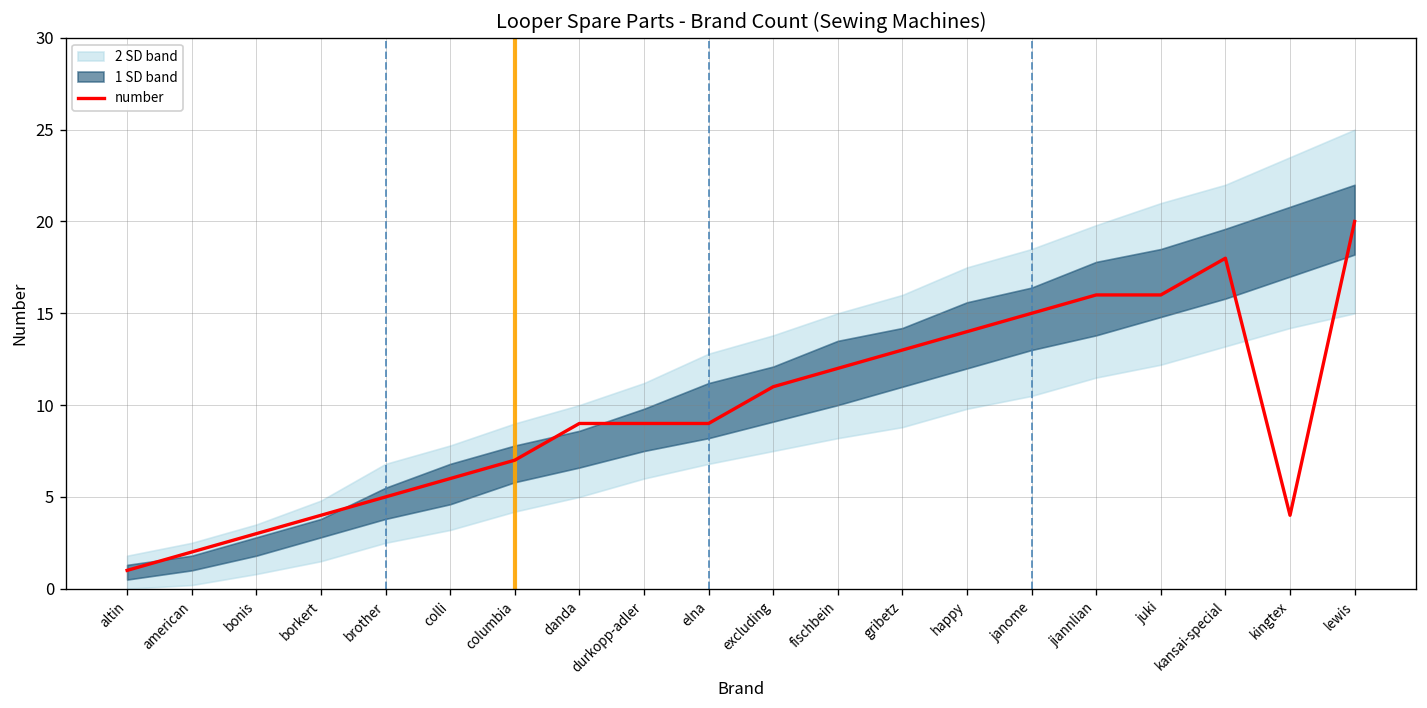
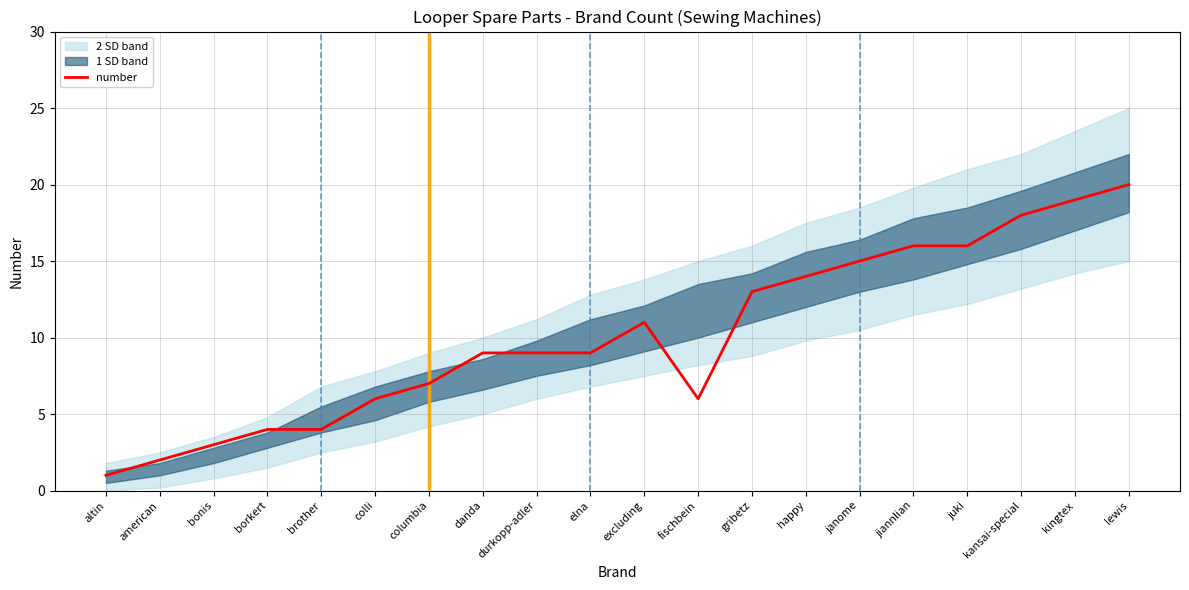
number, brother: 5 -> 4
number, fischbein: 12 -> 6
number, kingtex: 4 -> 19
